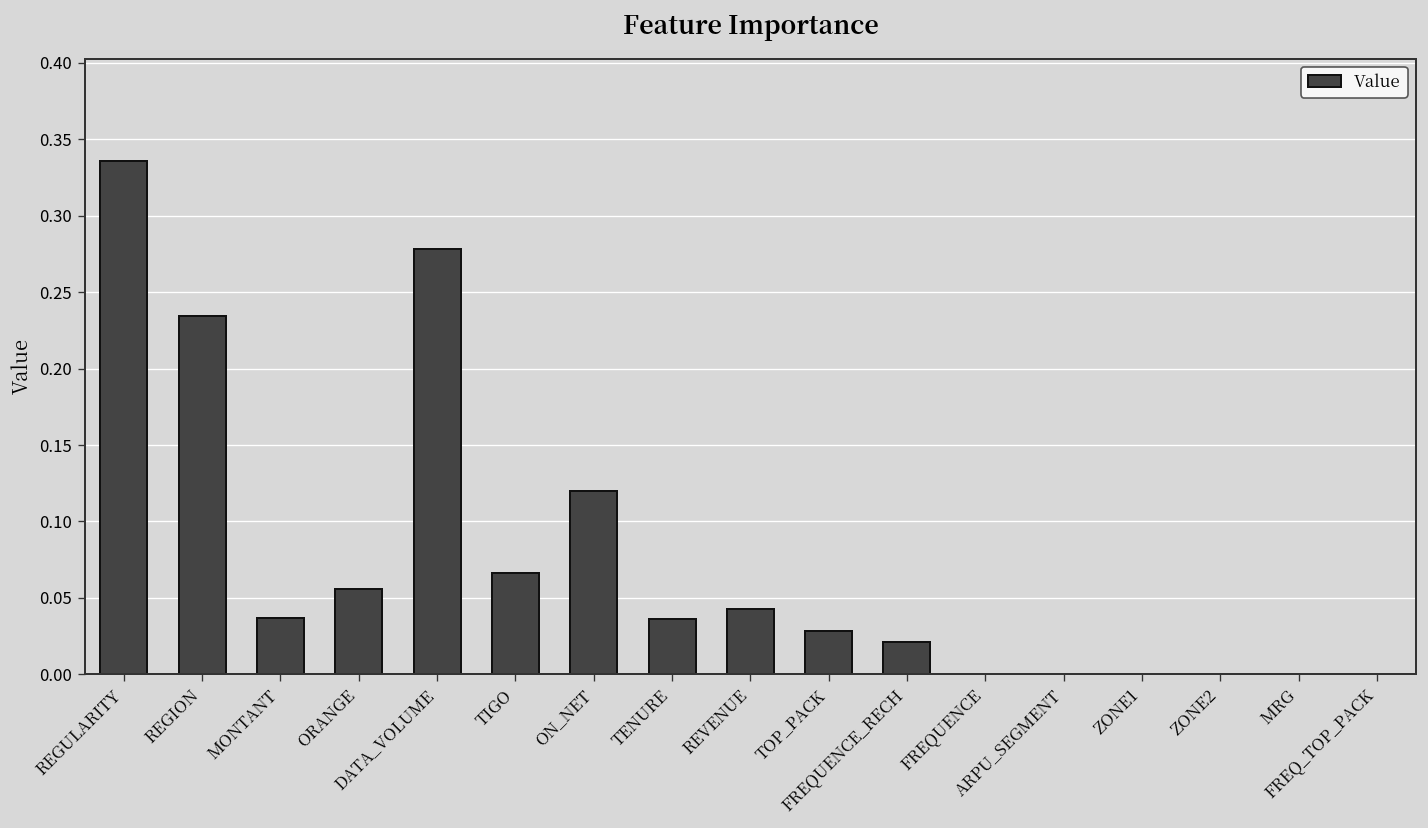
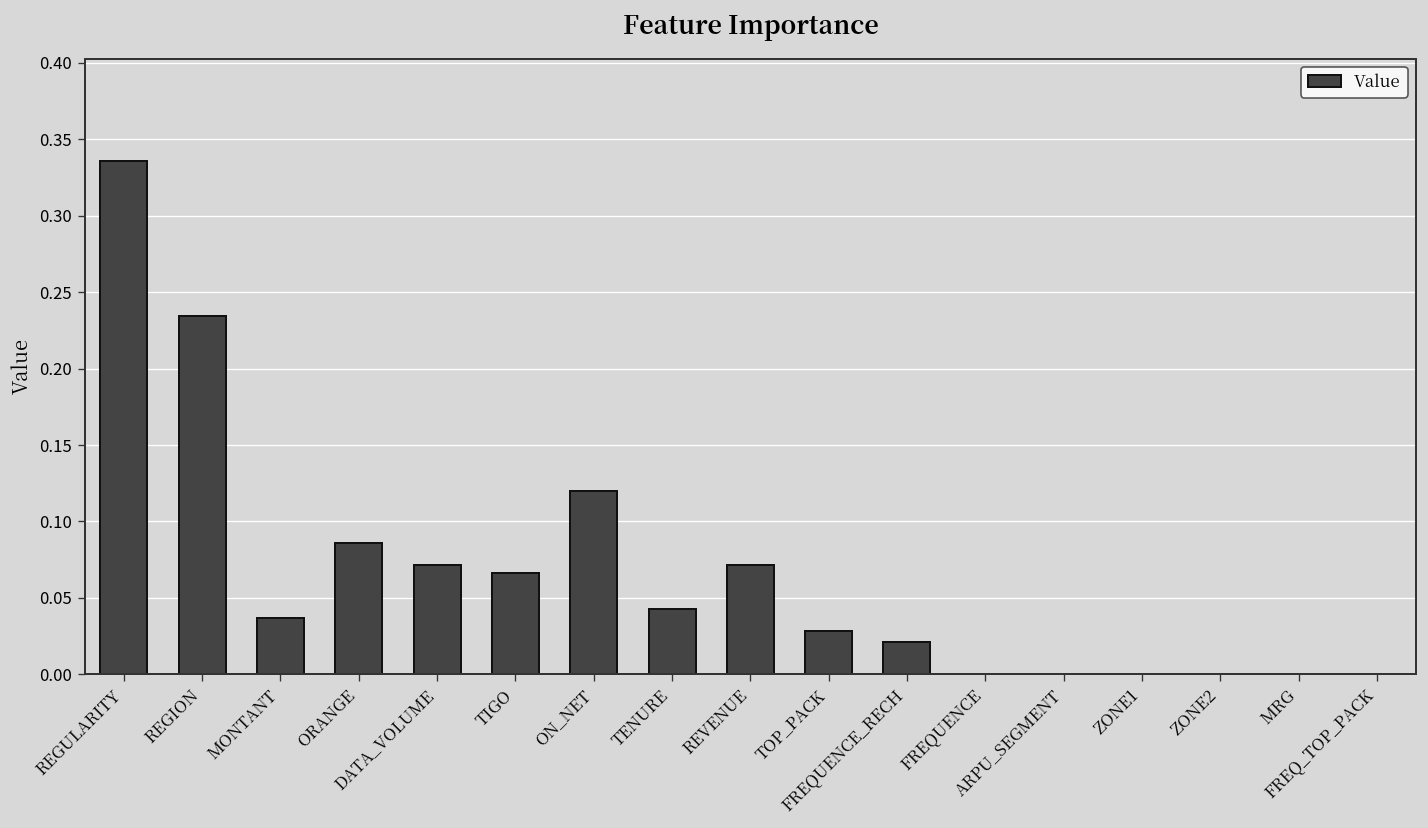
ORANGE: 0.056 -> 0.086
DATA_VOLUME: 0.278 -> 0.071
TENURE: 0.036 -> 0.043
REVENUE: 0.043 -> 0.072
